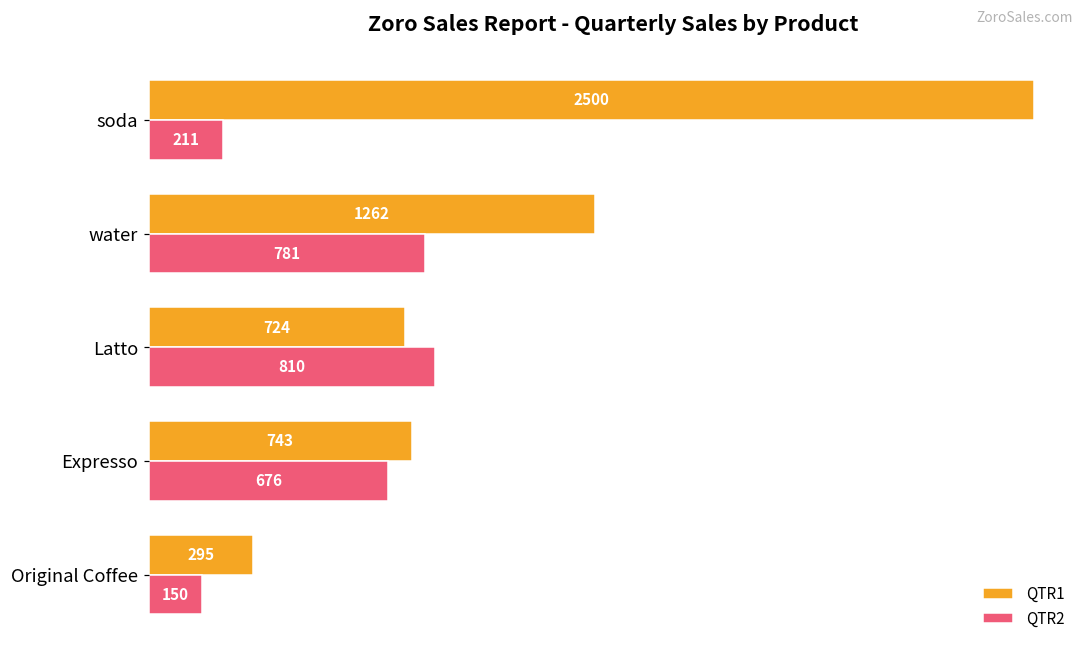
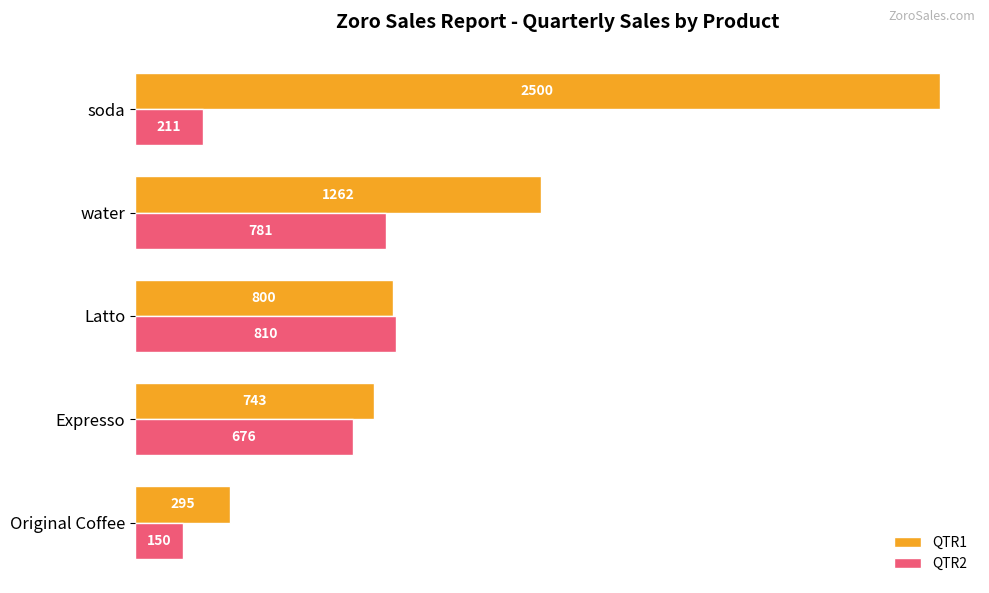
QTR1, Latto: 724 -> 800
